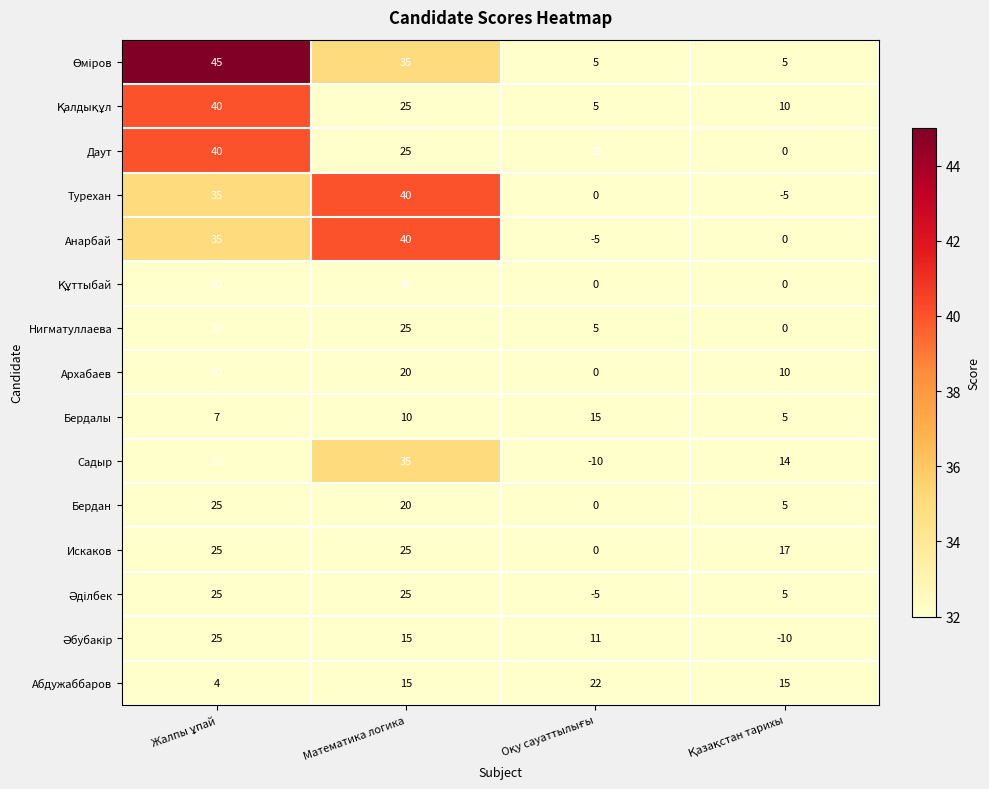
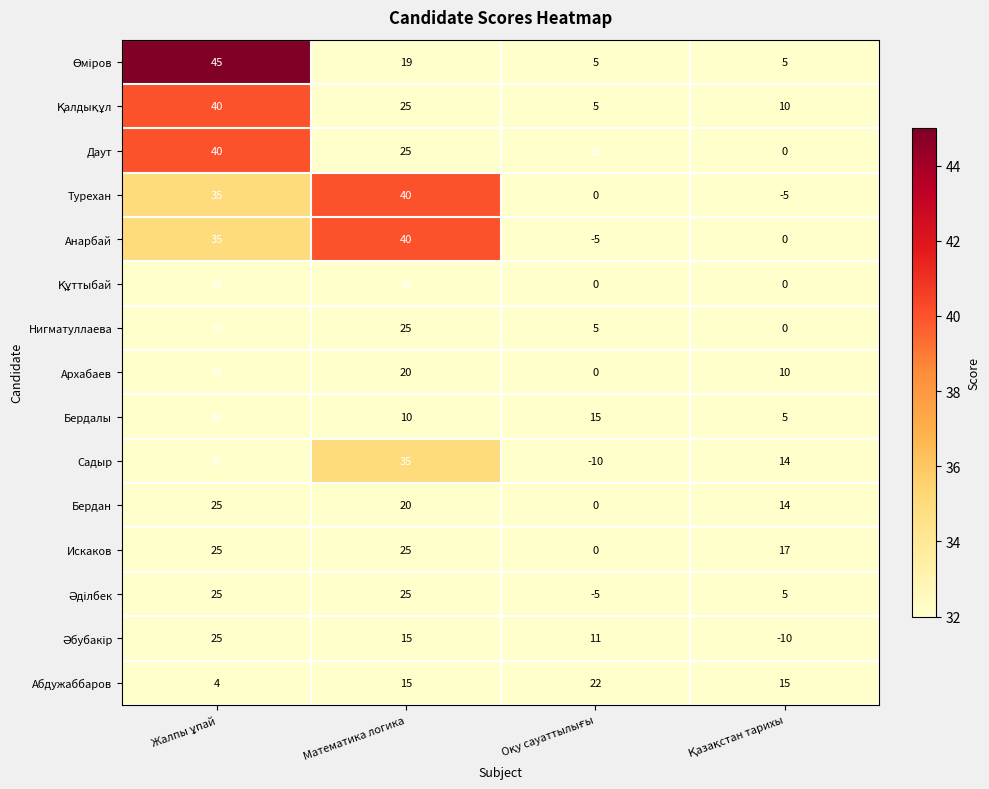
Өміров, Математика логика: 35 -> 19
Бердалы, Жалпы ұпай: 7 -> 30
Бердан, Қазақстан тарихы: 5 -> 14
